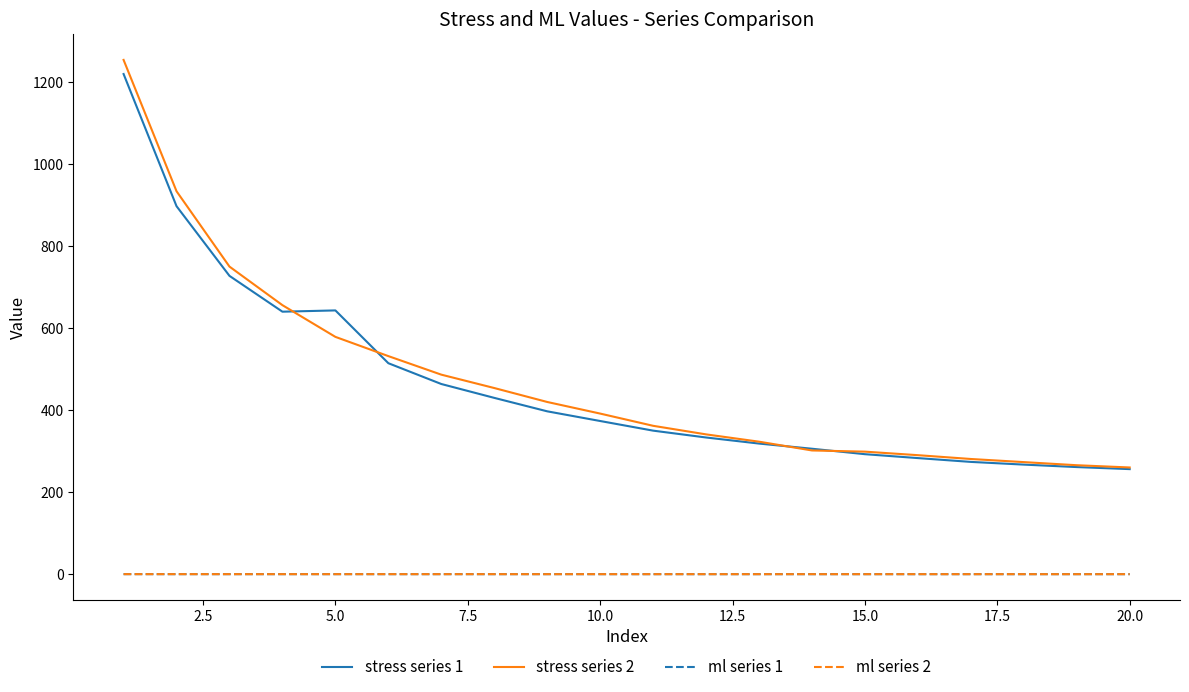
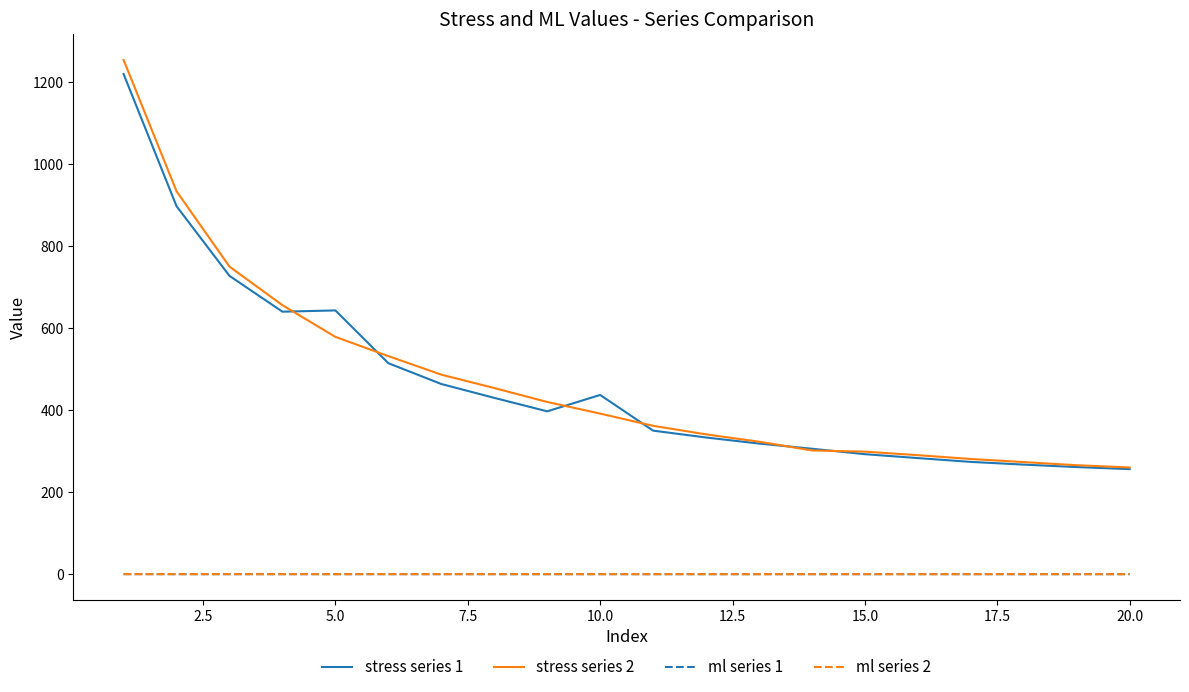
stress series 1, 10.0: 370 -> 440
